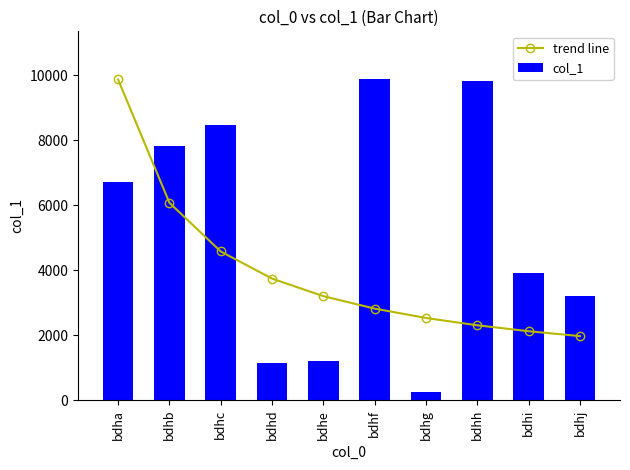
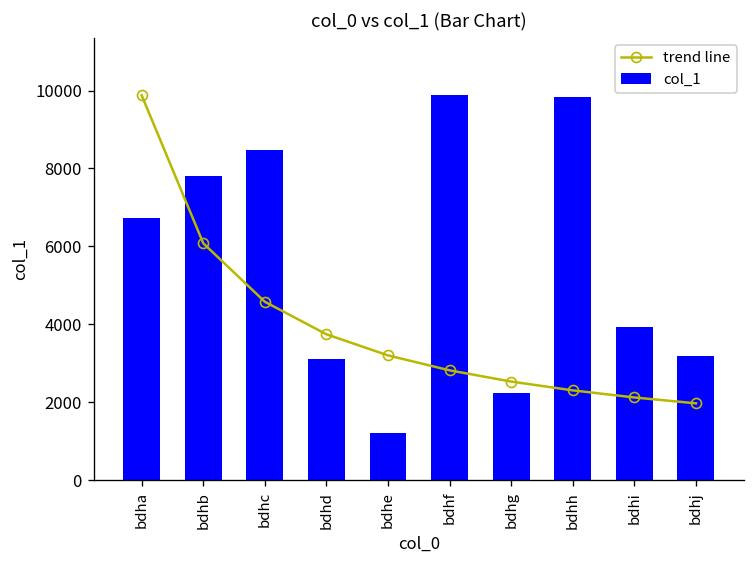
col_1, bdhd: 1100 -> 3100
col_1, bdhg: 300 -> 2200
